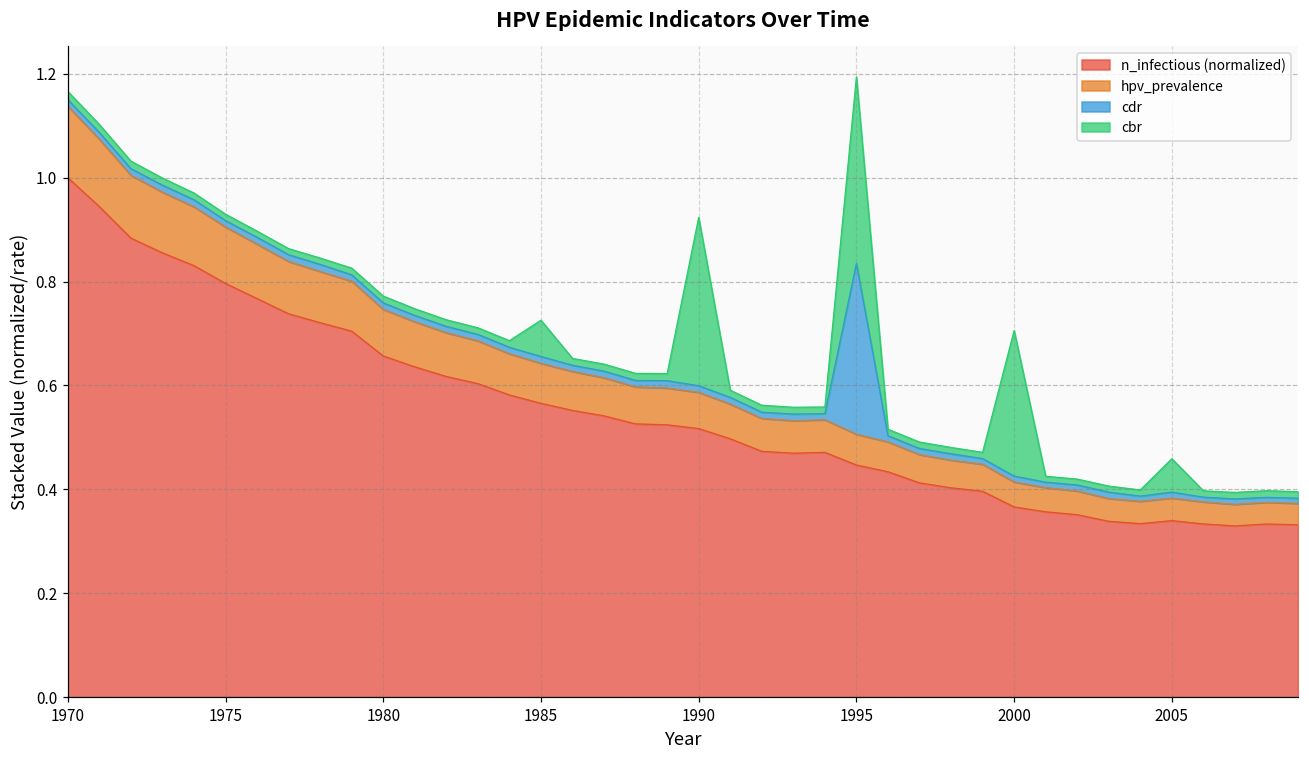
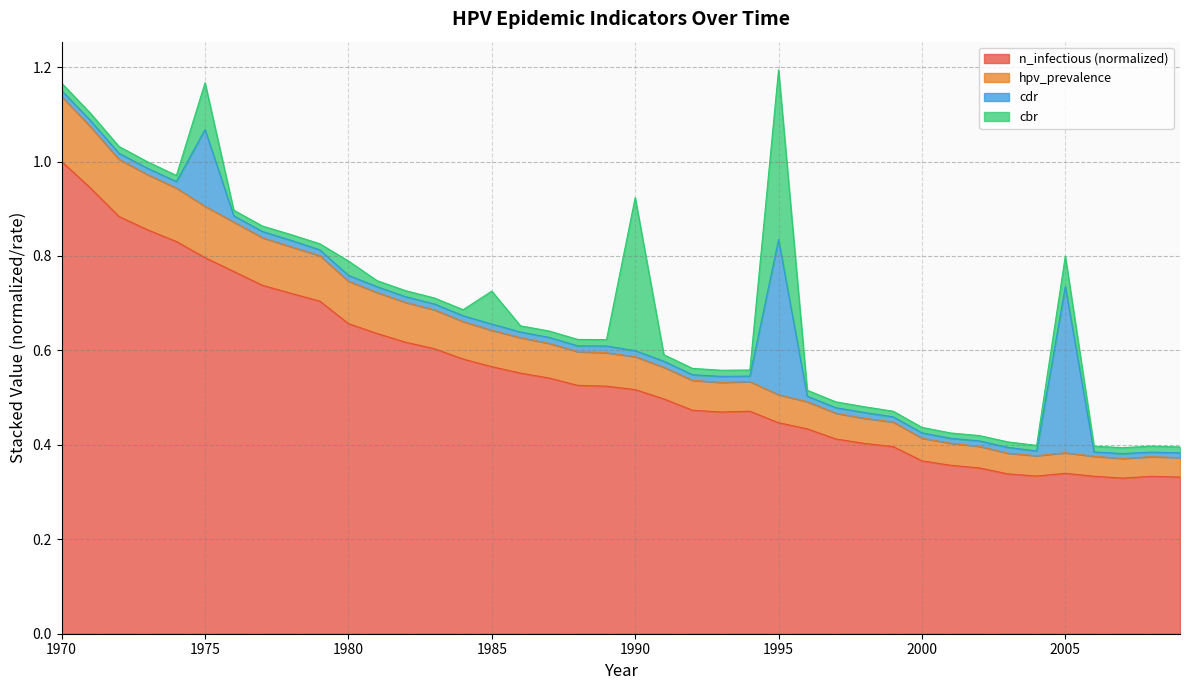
cdr, 1975: 0.01 -> 0.16
cbr, 1975: 0.01 -> 0.10
cbr, 1980: 0.01 -> 0.03
cbr, 2000: 0.28 -> 0.01
cdr, 2005: 0.01 -> 0.35
